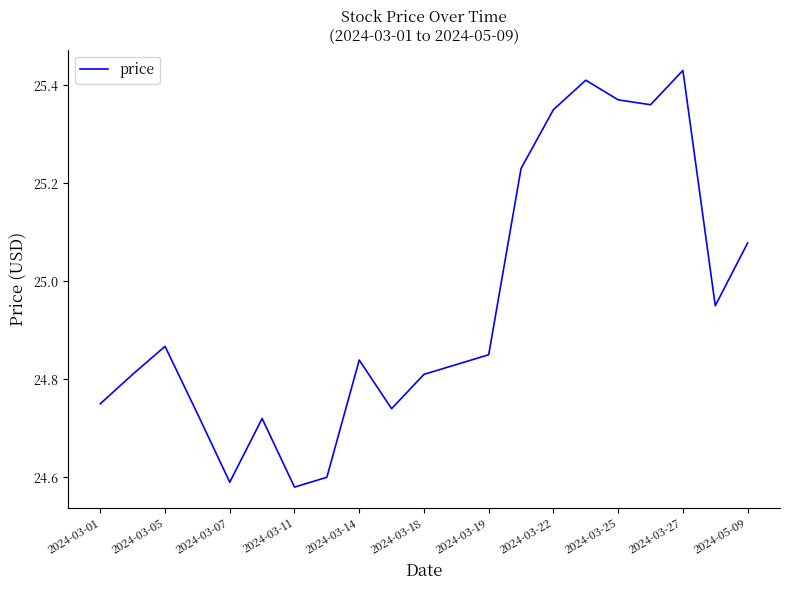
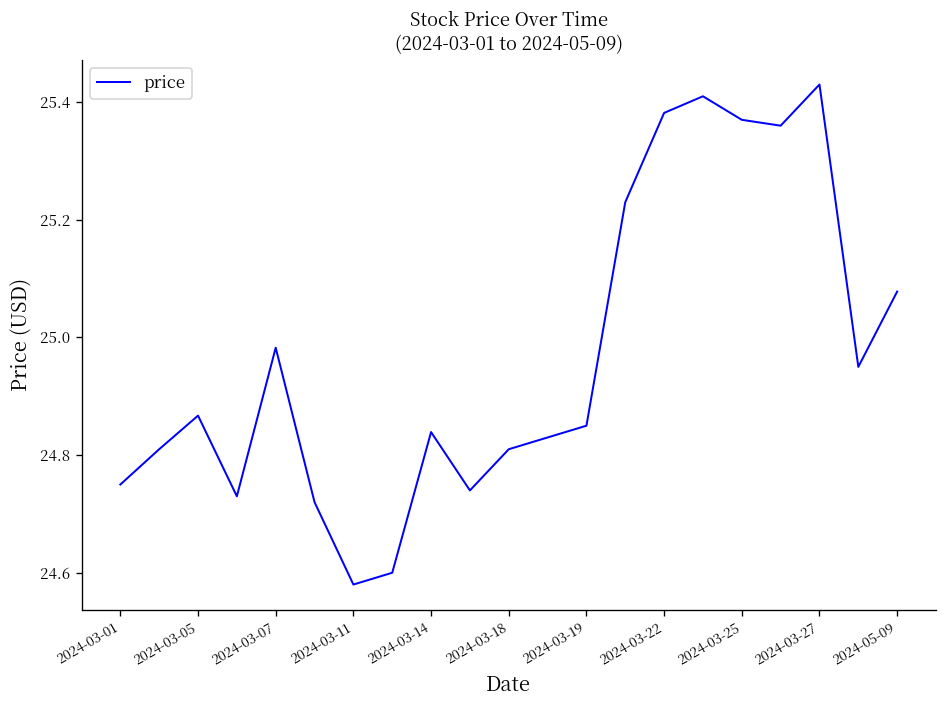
2024-03-07: 24.59 -> 24.98
2024-03-22: 25.35 -> 25.38
